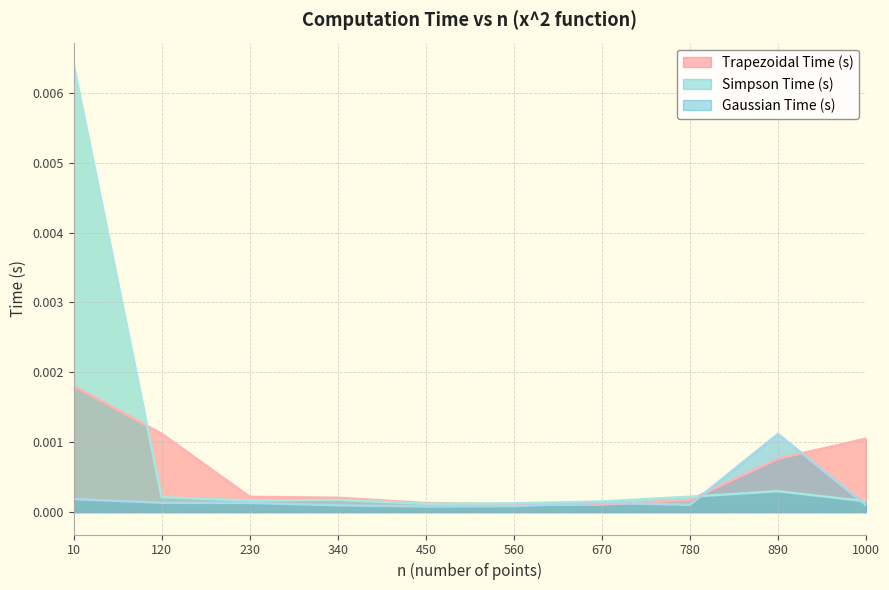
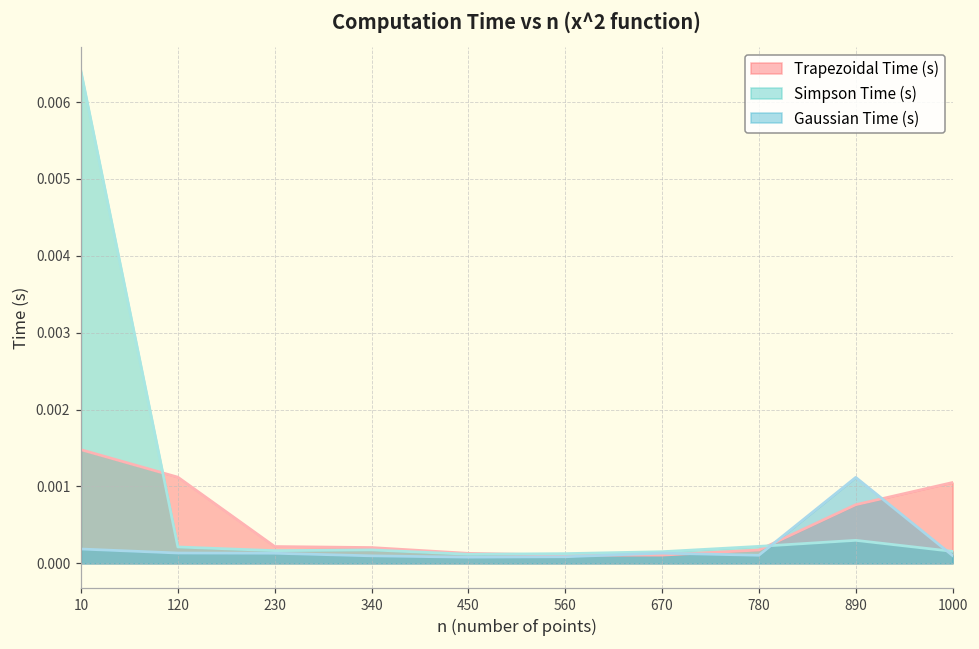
Trapezoidal Time (s), 10: 0.0018 -> 0.0015
